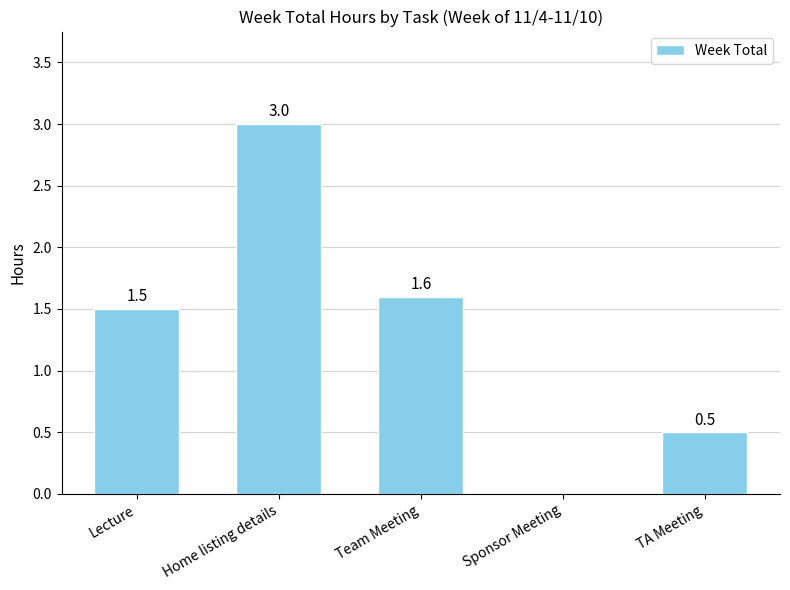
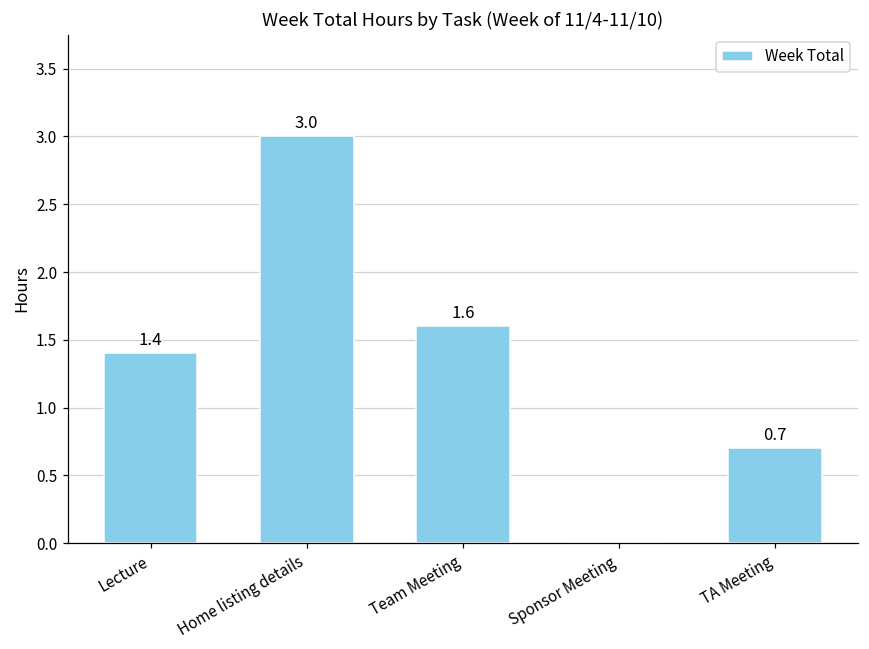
Lecture: 1.5 -> 1.4
TA Meeting: 0.5 -> 0.7
